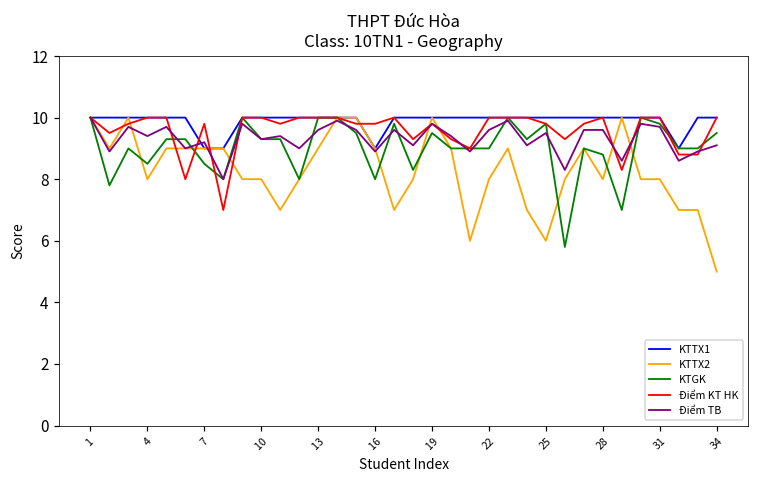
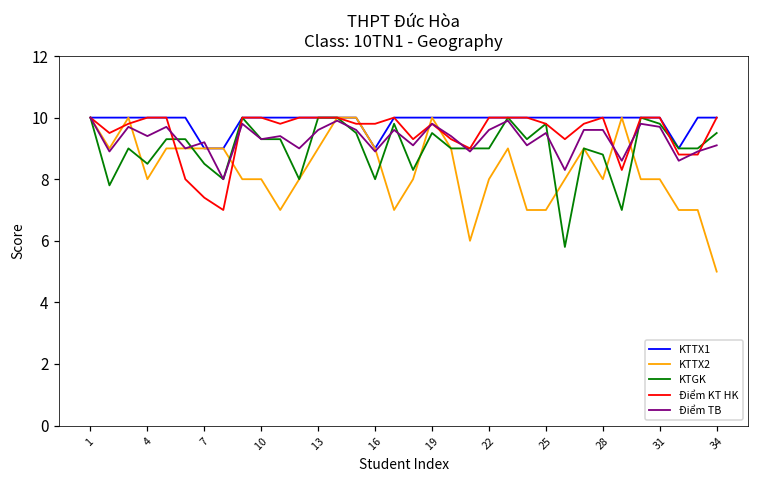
Điểm KT HK, 7: 9.8 -> 7.4
KTTX2, 25: 6 -> 7
